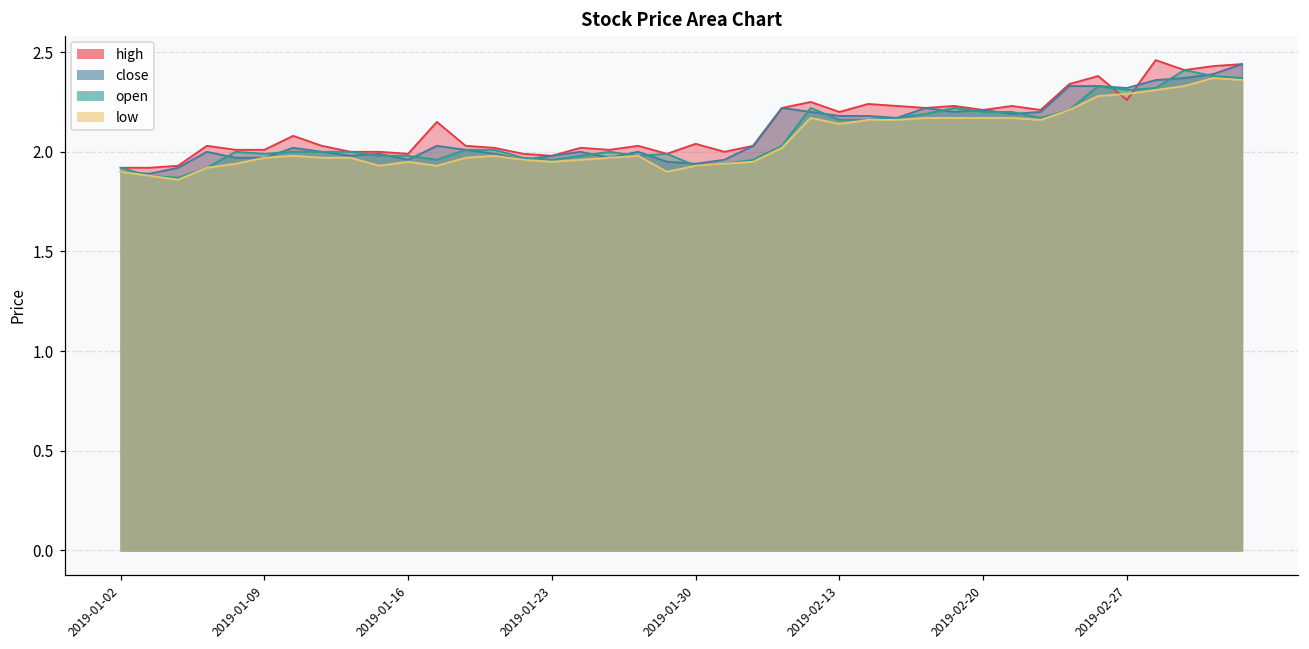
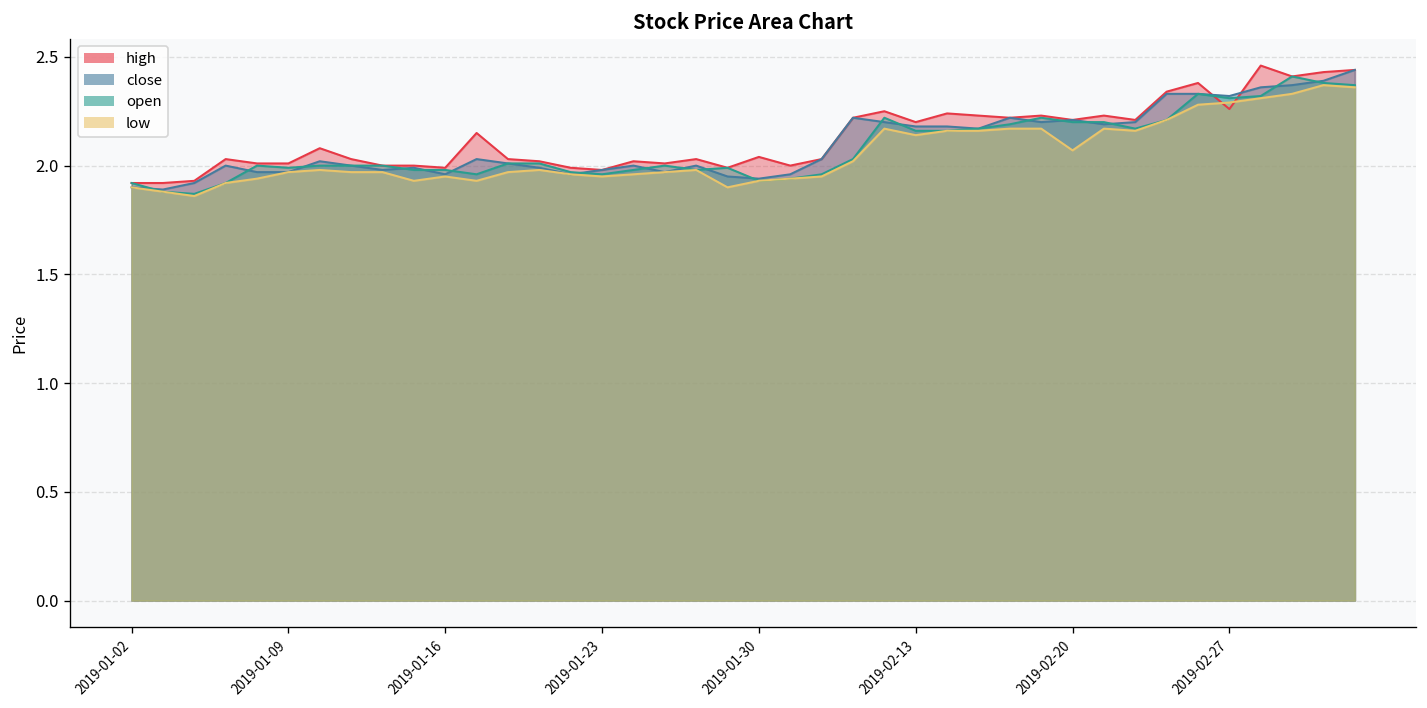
low, 2019-02-20: 2.17 -> 2.07
